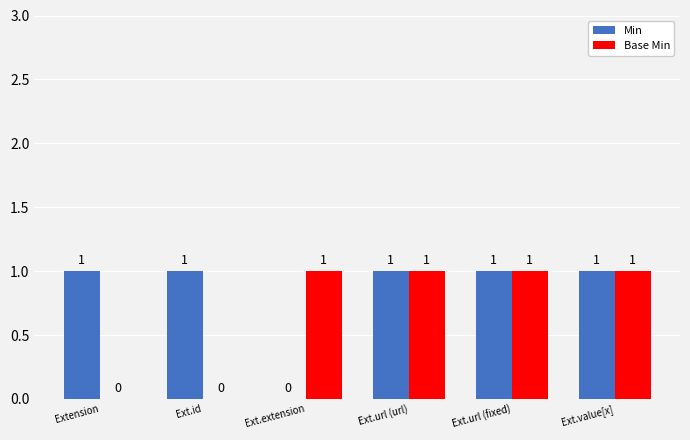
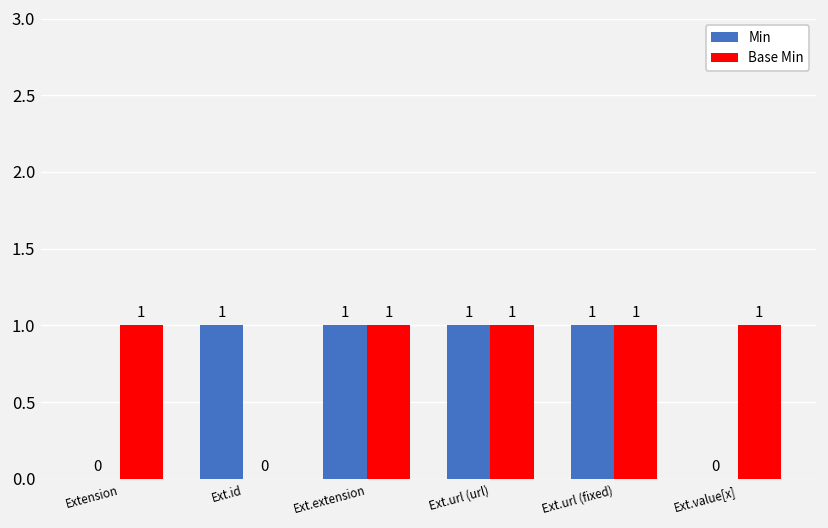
Min, Extension: 1 -> 0
Base Min, Extension: 0 -> 1
Min, Ext.extension: 0 -> 1
Min, Ext.value[x]: 1 -> 0
